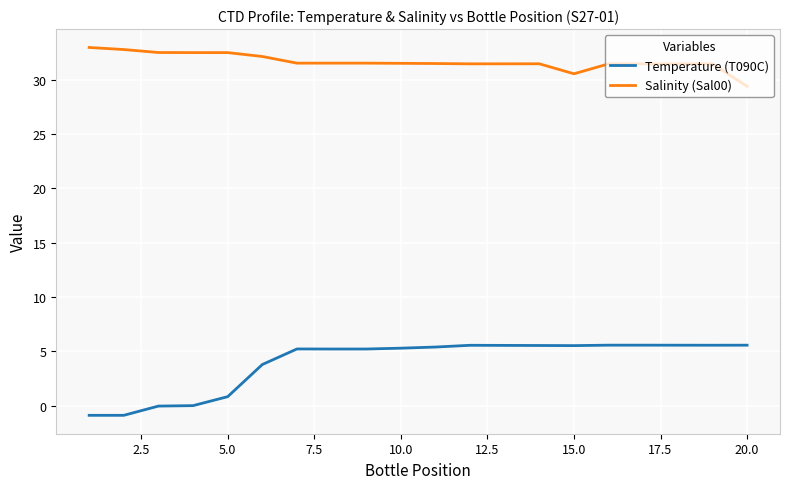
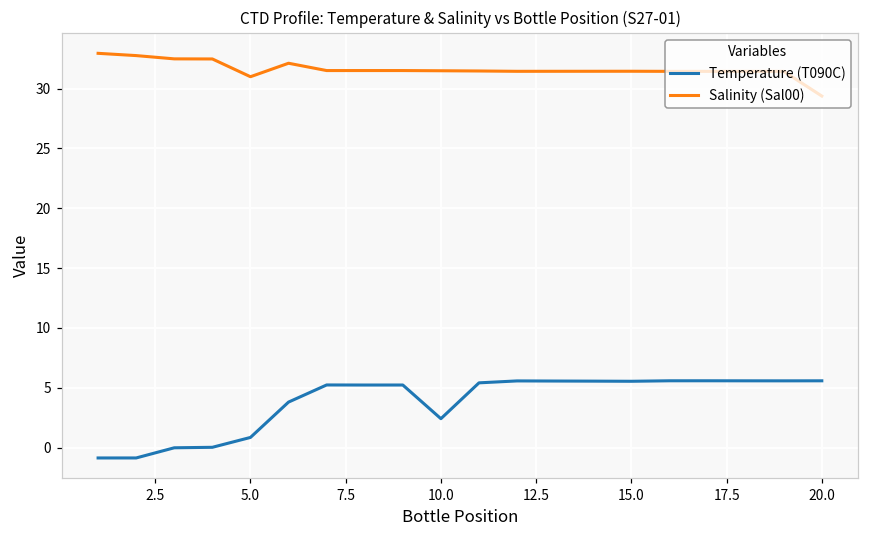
Salinity (Sal00), 5.0: 32.5 -> 31.0
Temperature (T090C), 10.0: 5.3 -> 2.4
Salinity (Sal00), 15.0: 30.5 -> 31.4
